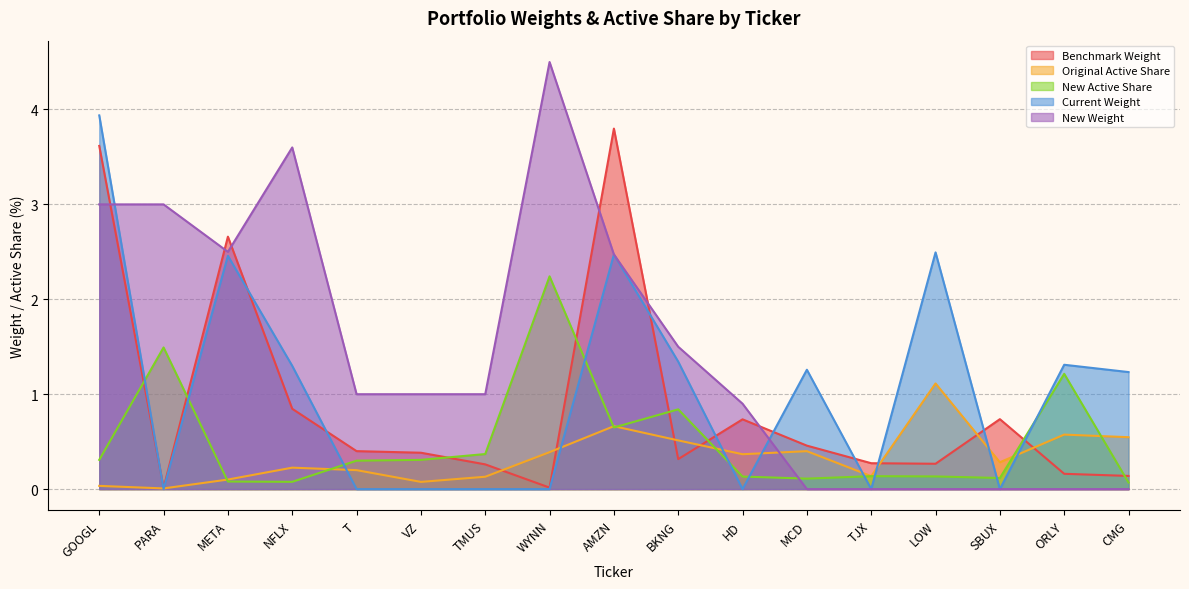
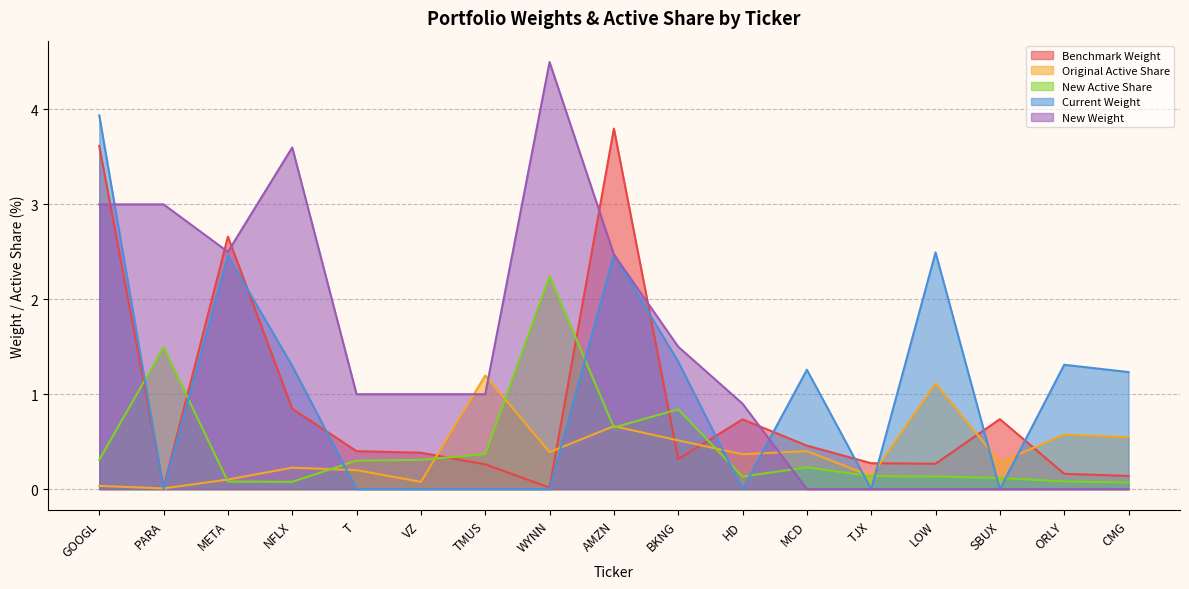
Original Active Share, TMUS: 0.1 -> 1.2
New Active Share, MCD: 0.1 -> 0.2
New Active Share, ORLY: 1.2 -> 0.1
